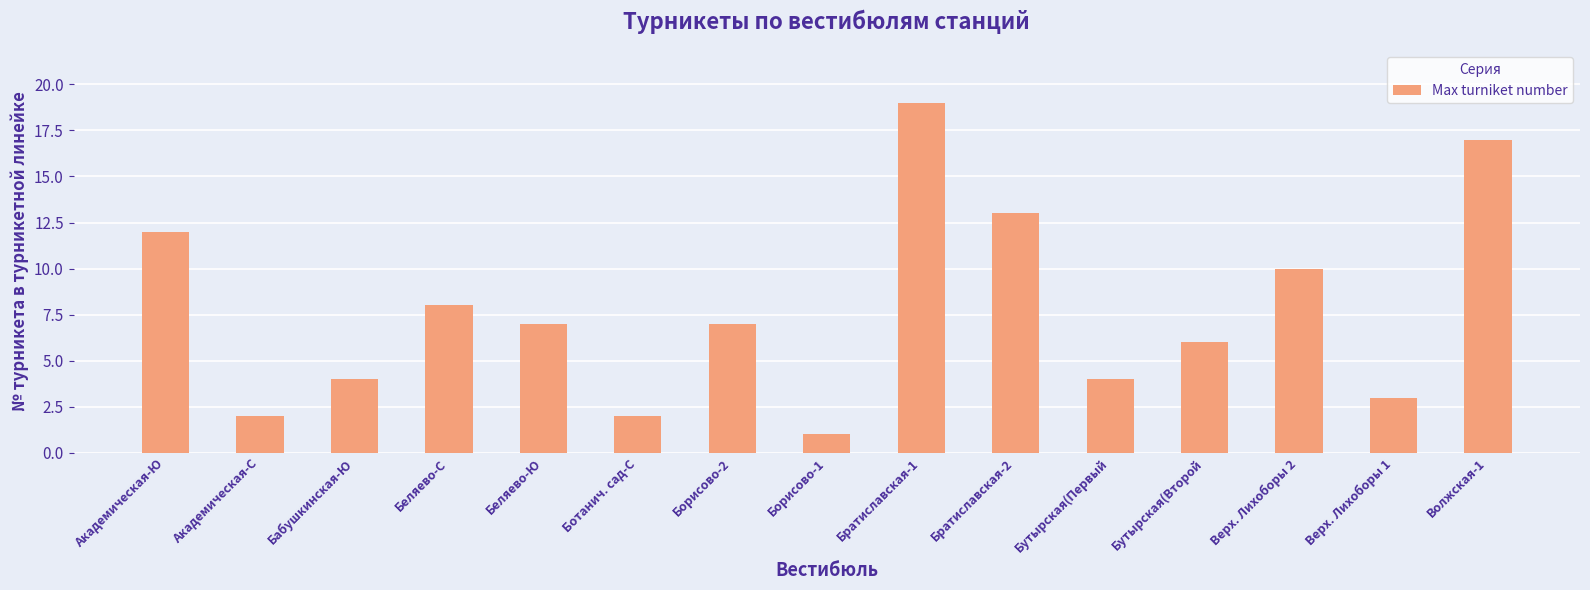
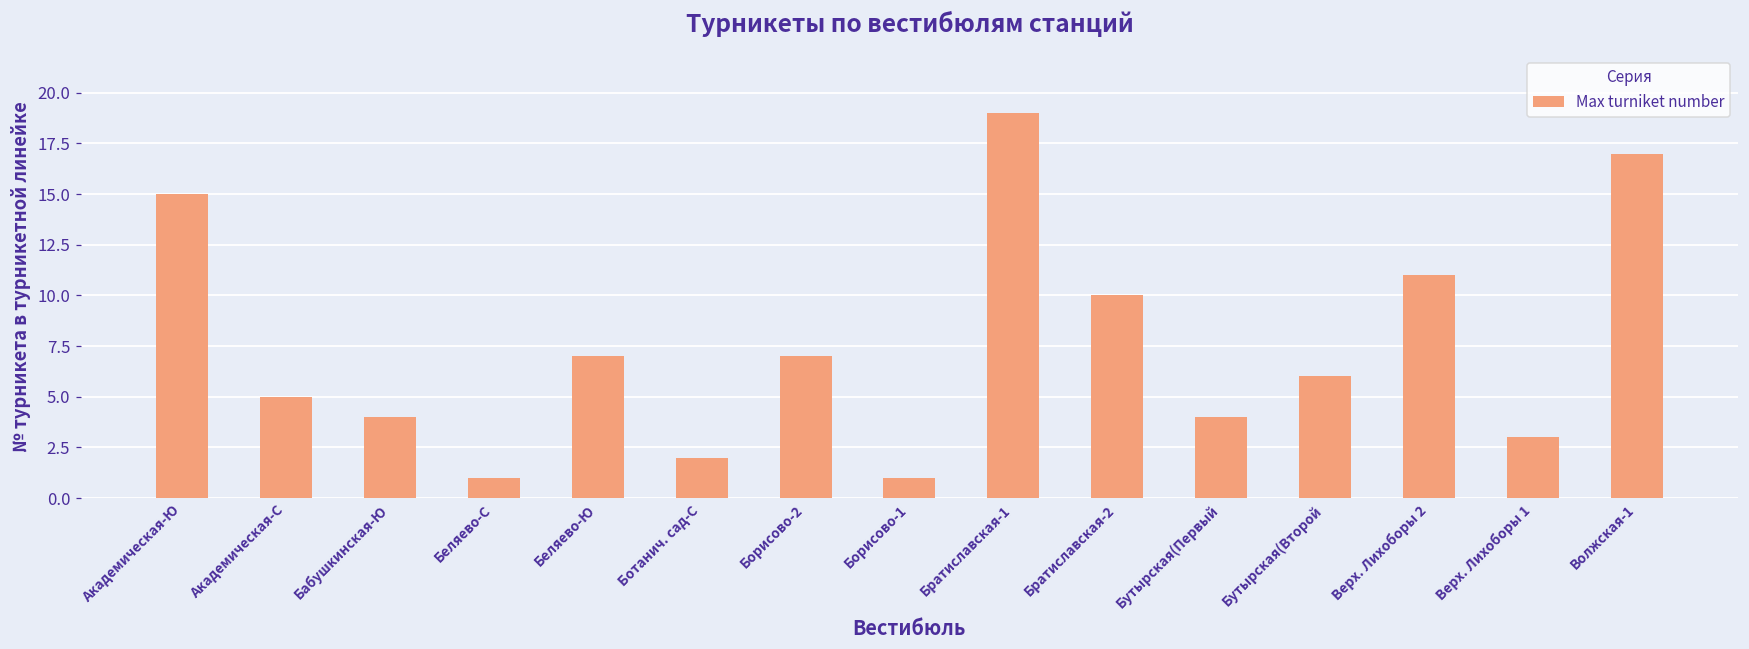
Академическая-Ю: 12 -> 15
Академическая-С: 2 -> 5
Беляево-С: 8 -> 1
Братиславская-2: 13 -> 10
Верх. Лихоборы 2: 10 -> 11
